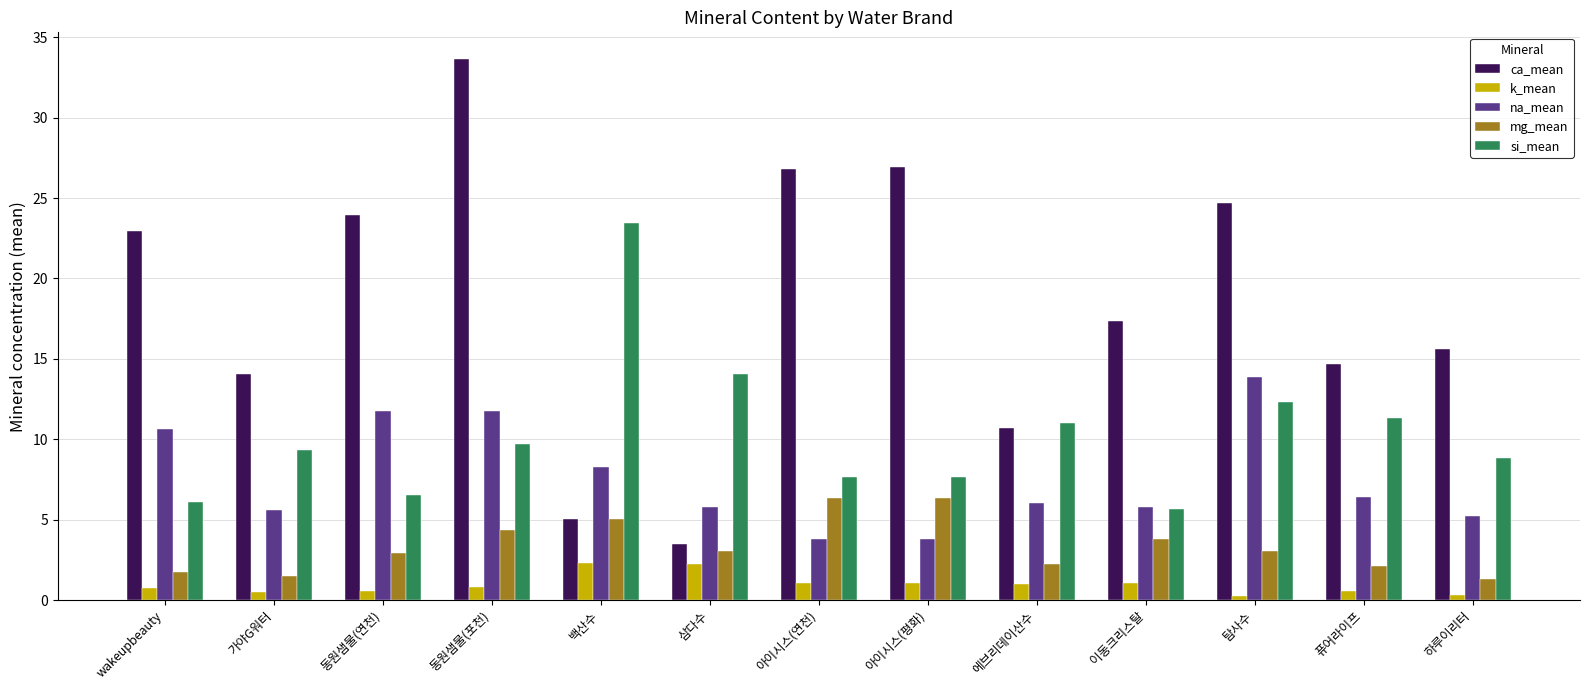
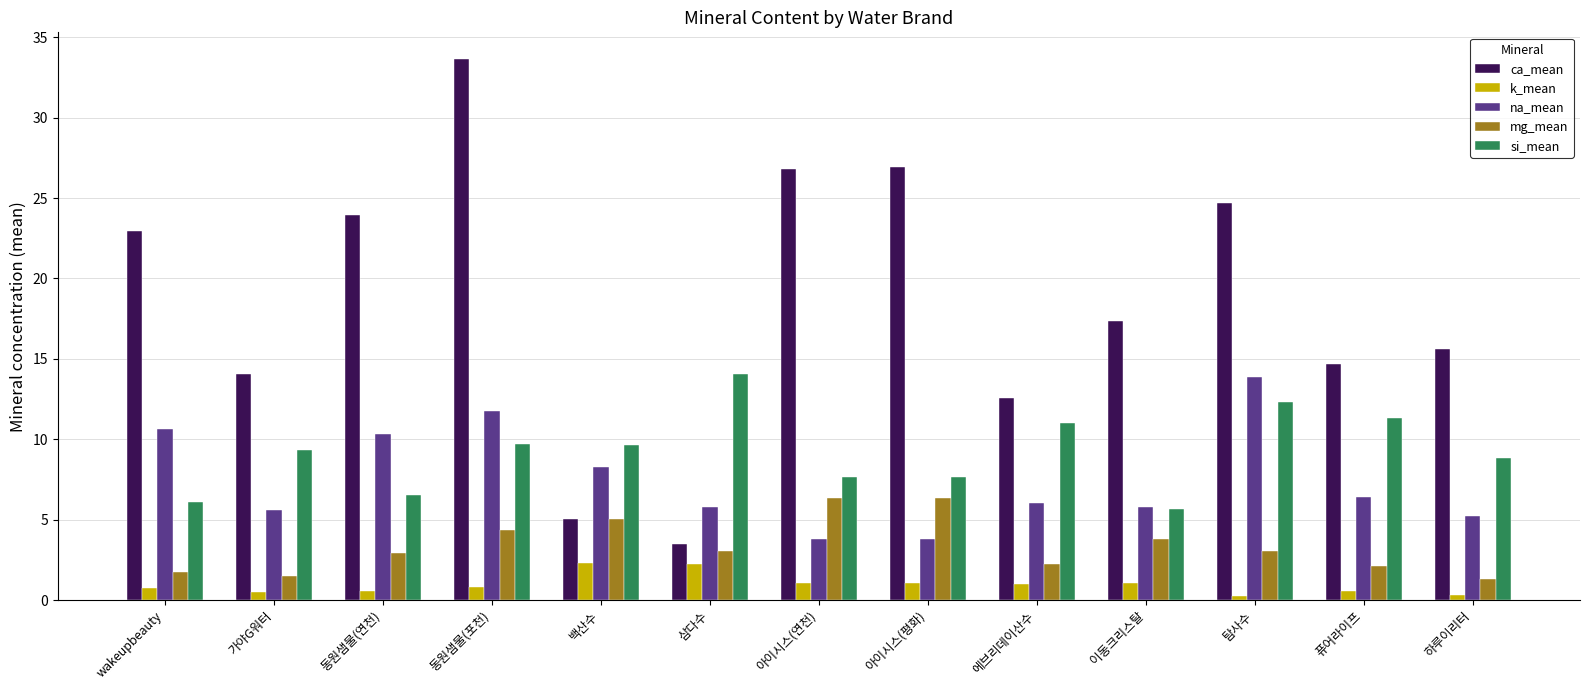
na_mean, 동원샘물(연천): 11.7 -> 10.3
si_mean, 백산수: 23.4 -> 9.7
ca_mean, 에브리데이산수: 10.7 -> 12.6
